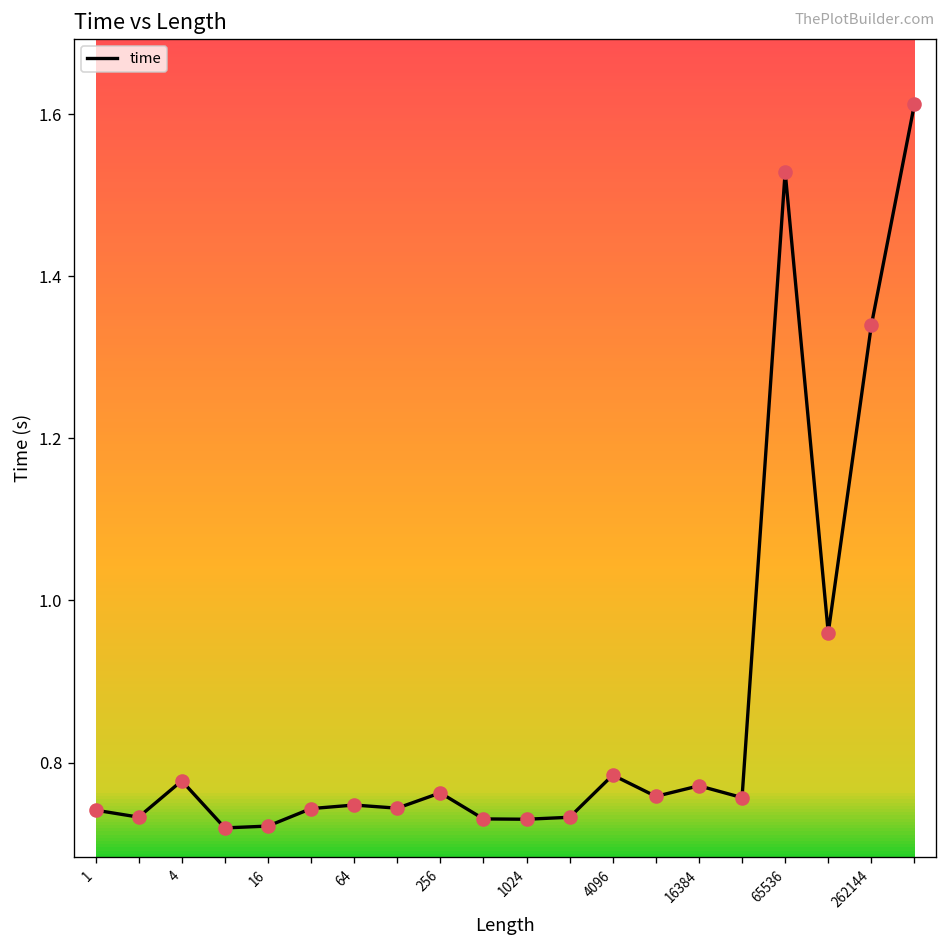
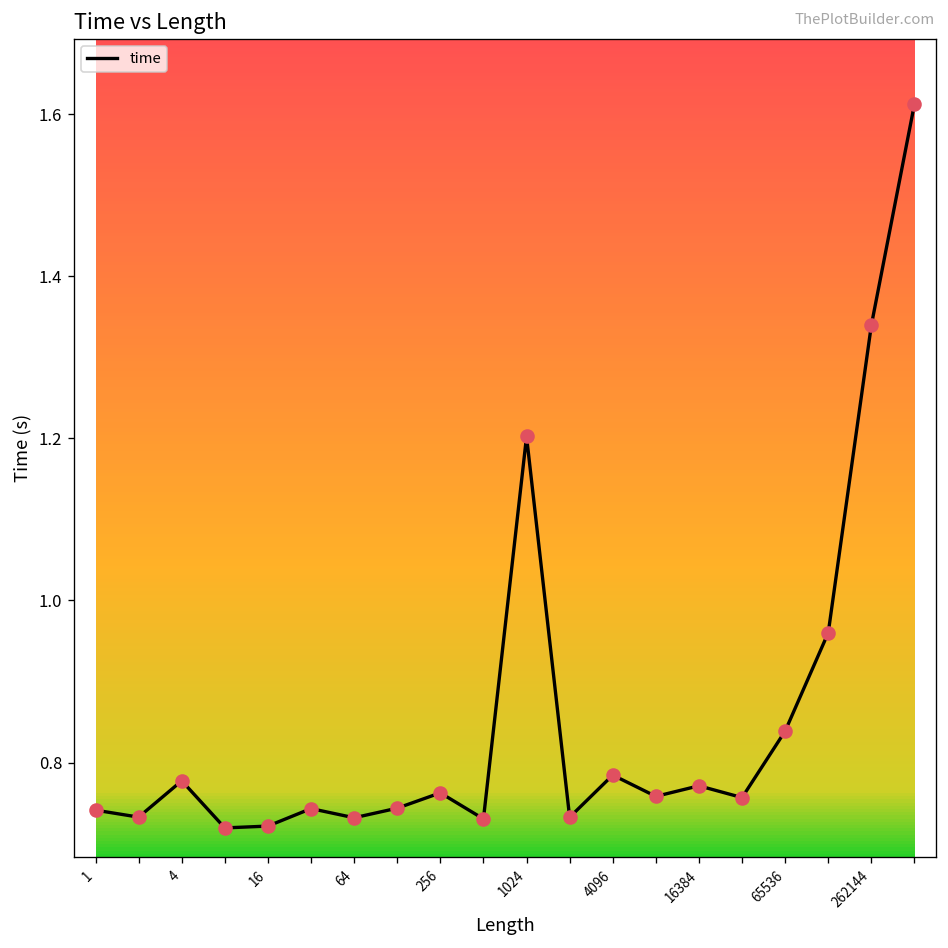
64: 0.75 -> 0.73
1024: 0.73 -> 1.20
65536: 1.53 -> 0.84
